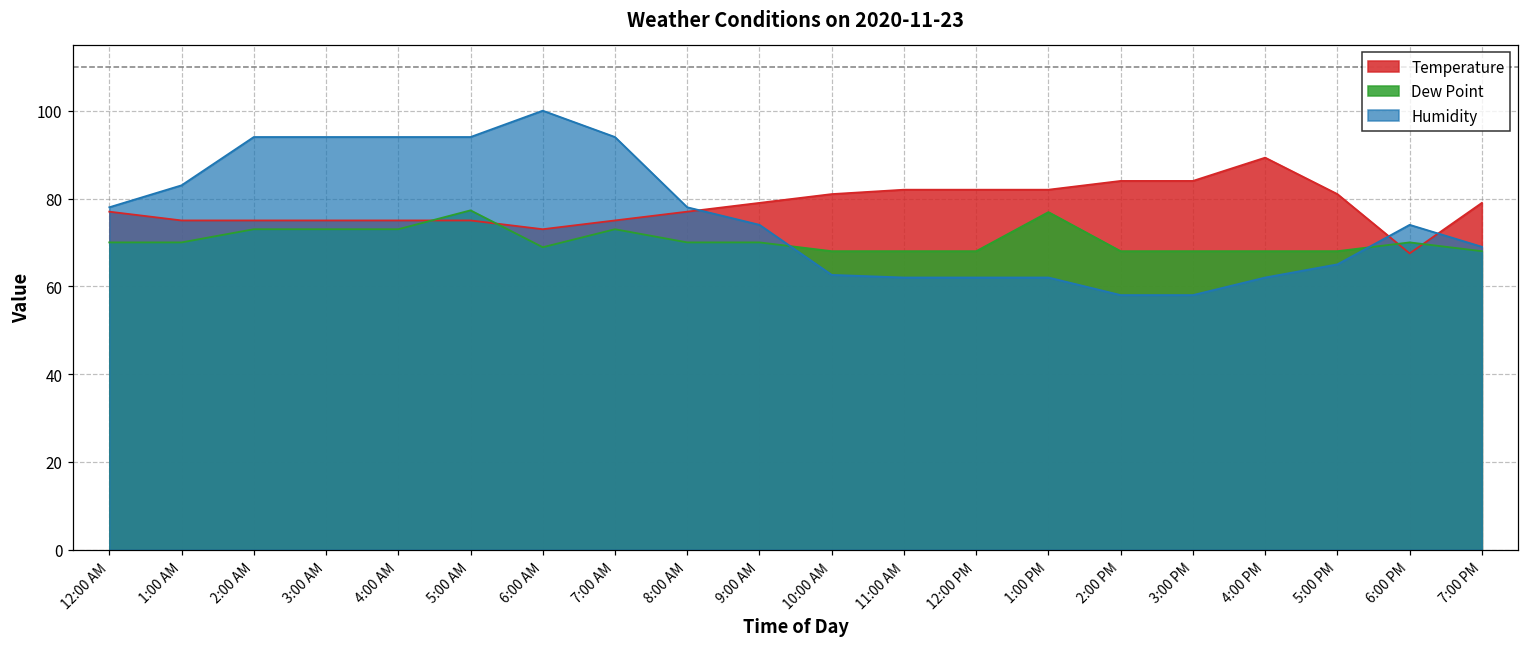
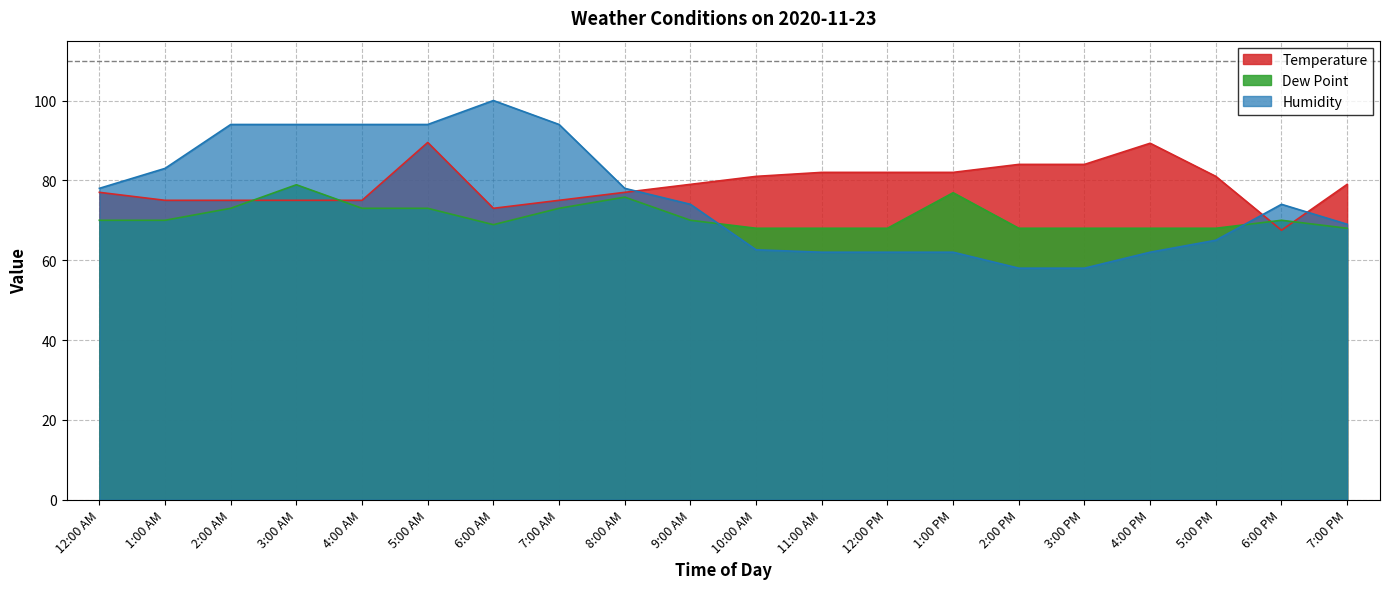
Dew Point, 3:00 AM: 73 -> 79
Temperature, 5:00 AM: 75 -> 90
Dew Point, 5:00 AM: 77 -> 73
Dew Point, 8:00 AM: 70 -> 76
